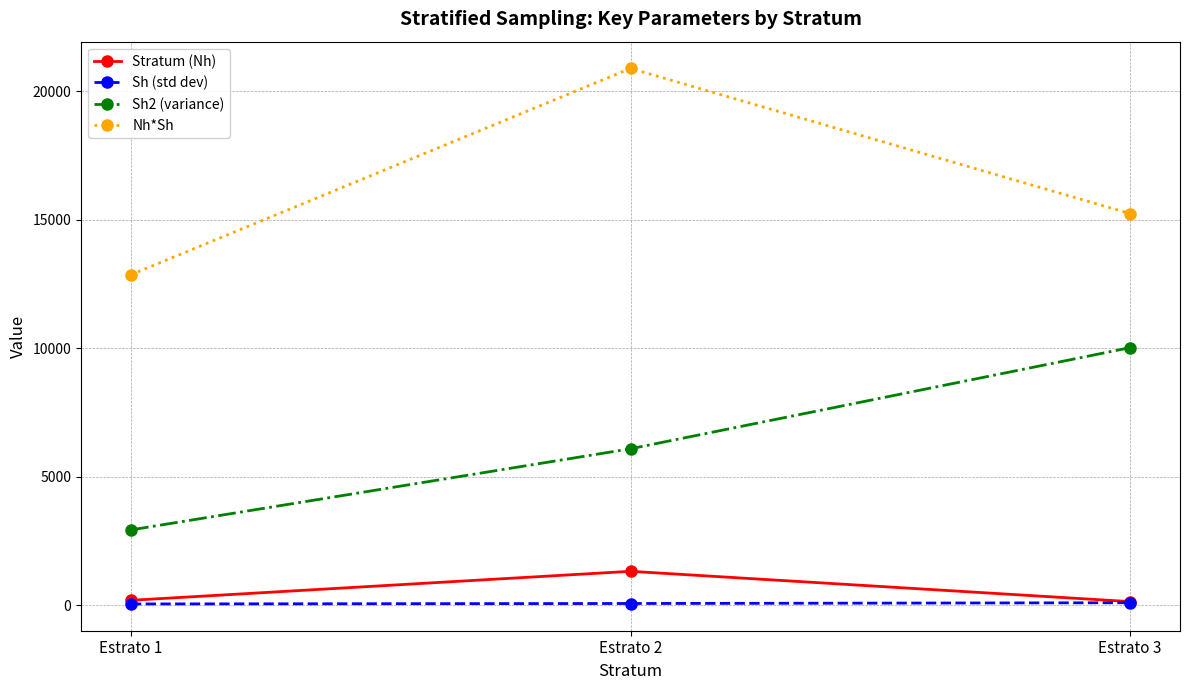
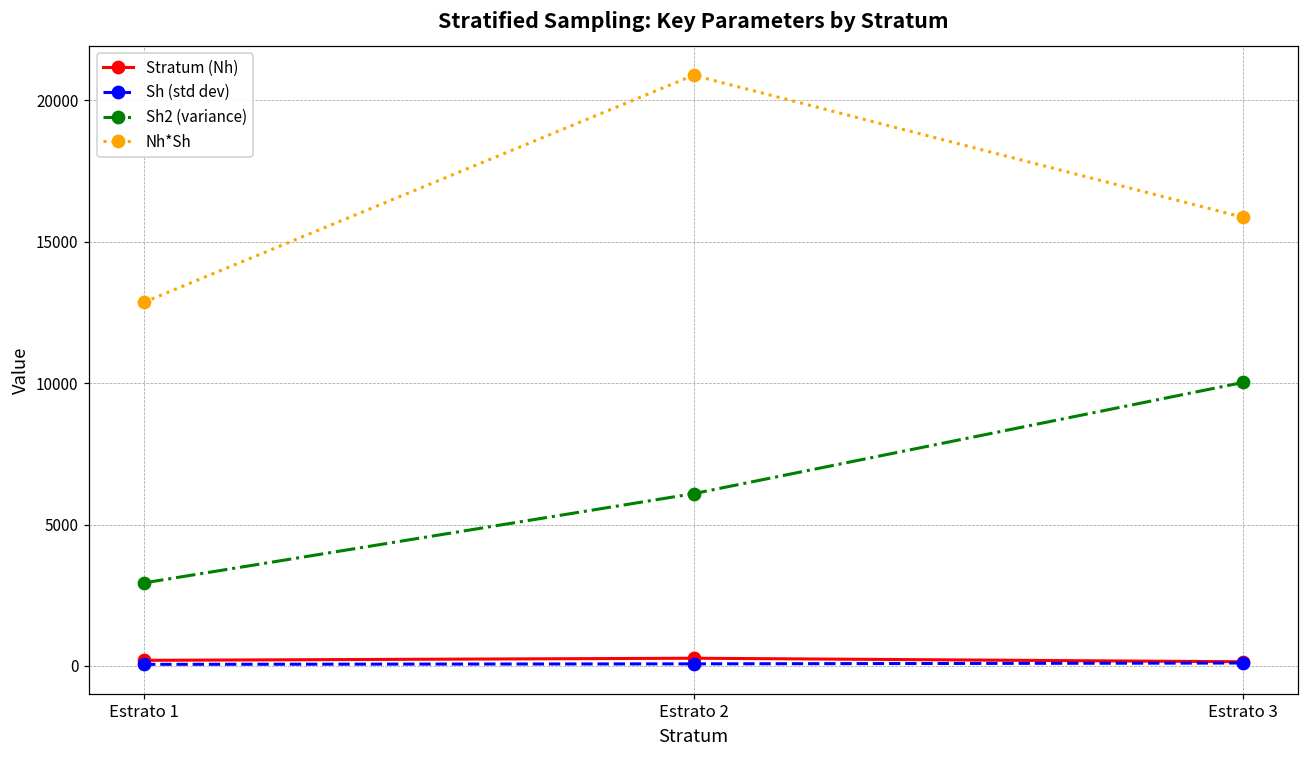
Stratum (Nh), Estrato 2: 1300 -> 300
Nh*Sh, Estrato 3: 15200 -> 15900
